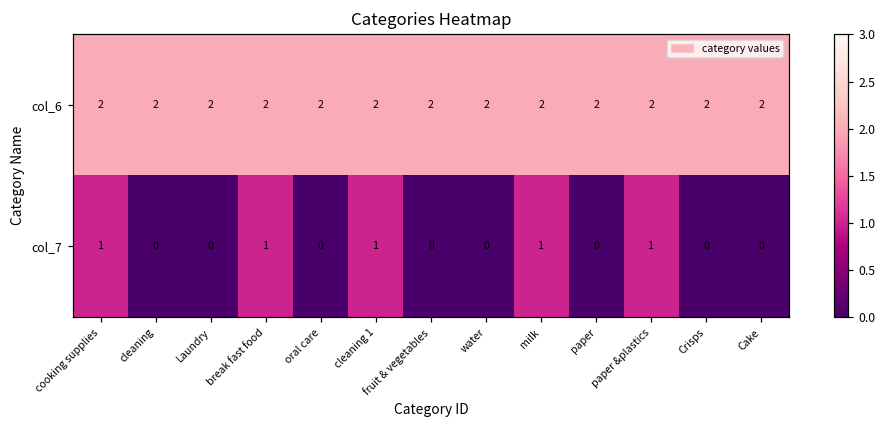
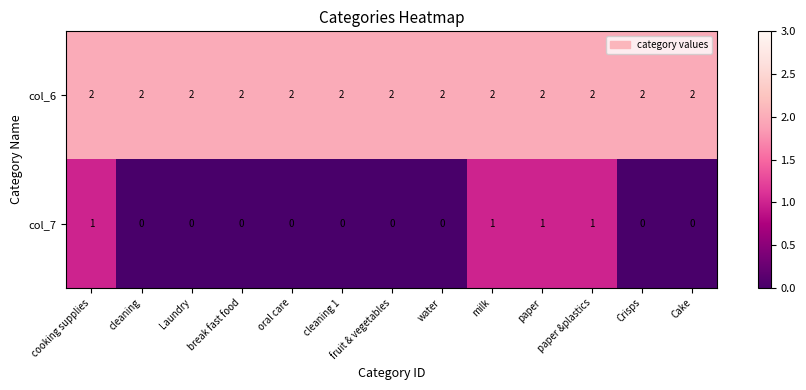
col_7, break fast food: 1 -> 0
col_7, cleaning 1: 1 -> 0
col_7, paper: 0 -> 1
